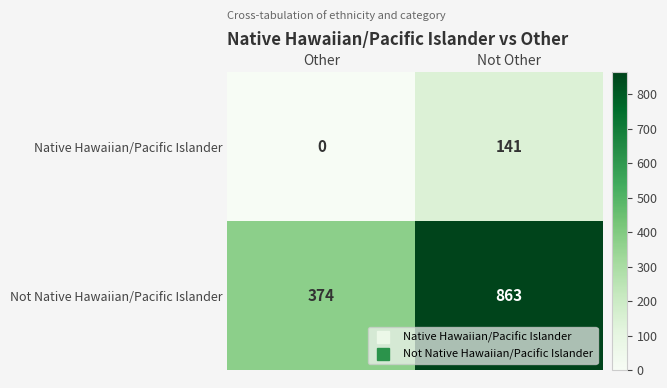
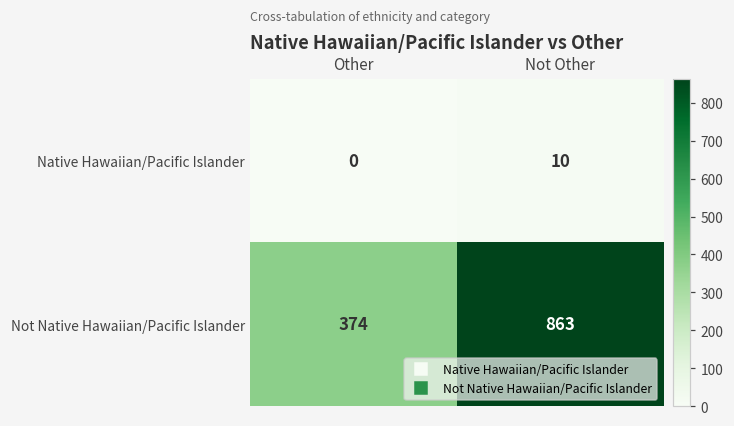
Native Hawaiian/Pacific Islander, Not Other: 141 -> 10
